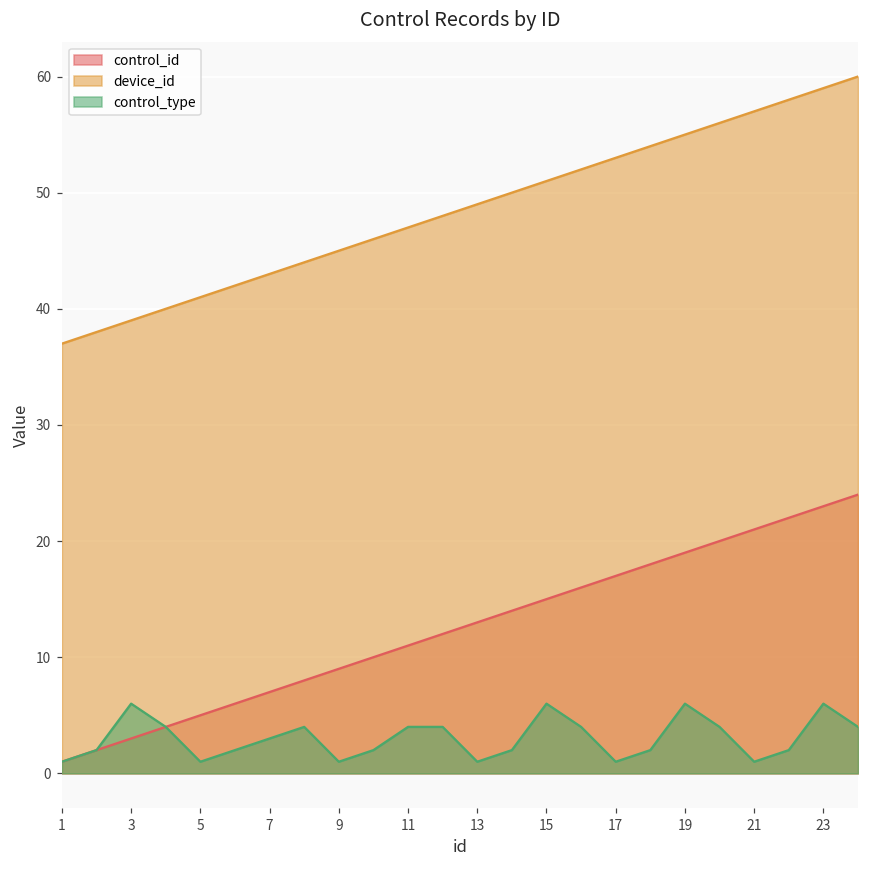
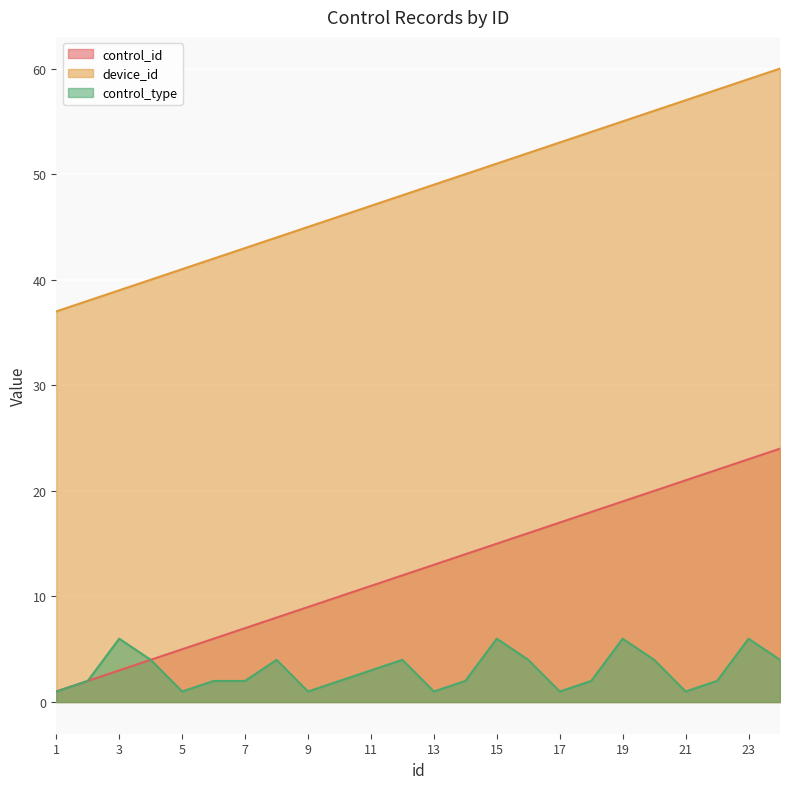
control_type, 7: 3 -> 2
control_type, 11: 4 -> 3
